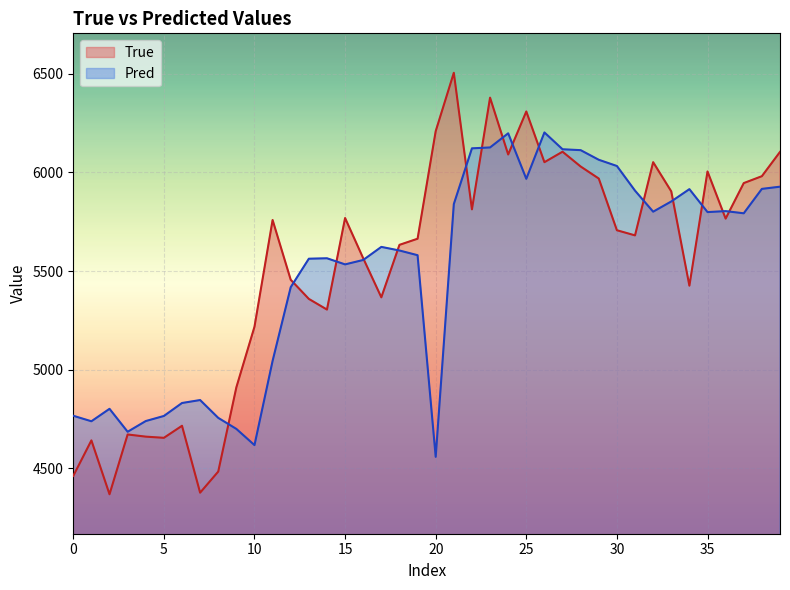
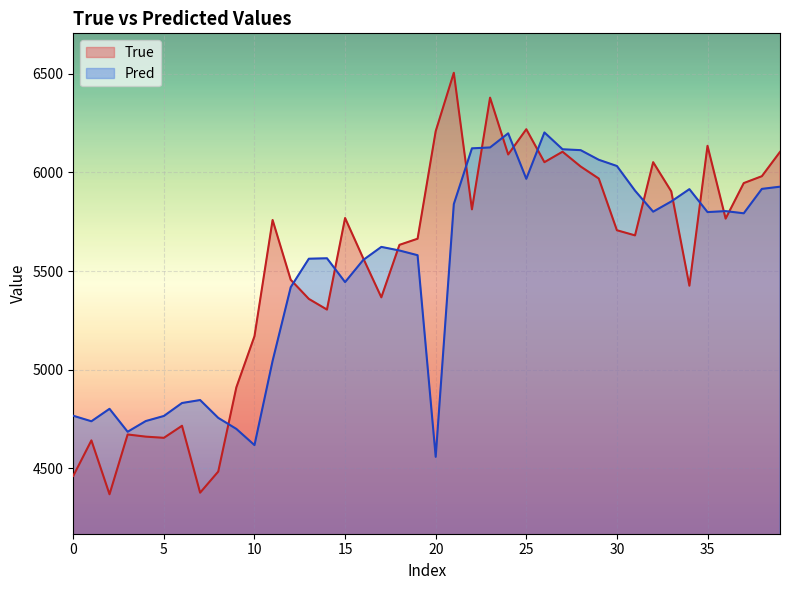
True, 10: 5220 -> 5170
Pred, 15: 5530 -> 5440
True, 25: 6310 -> 6220
True, 35: 6010 -> 6140
